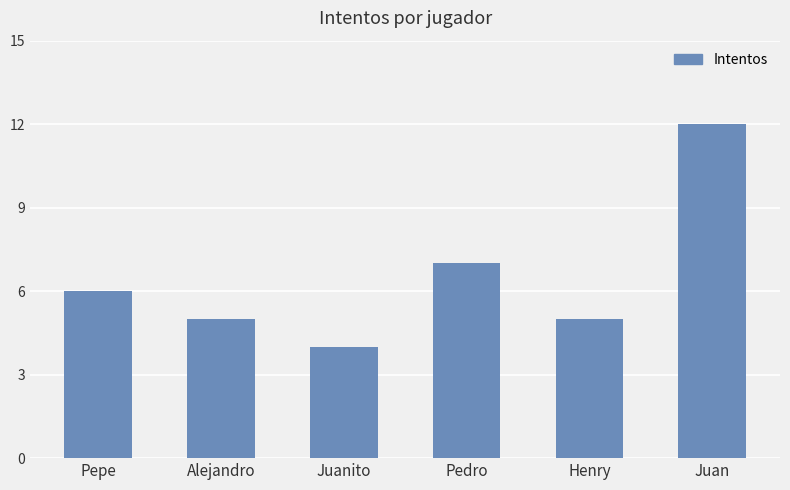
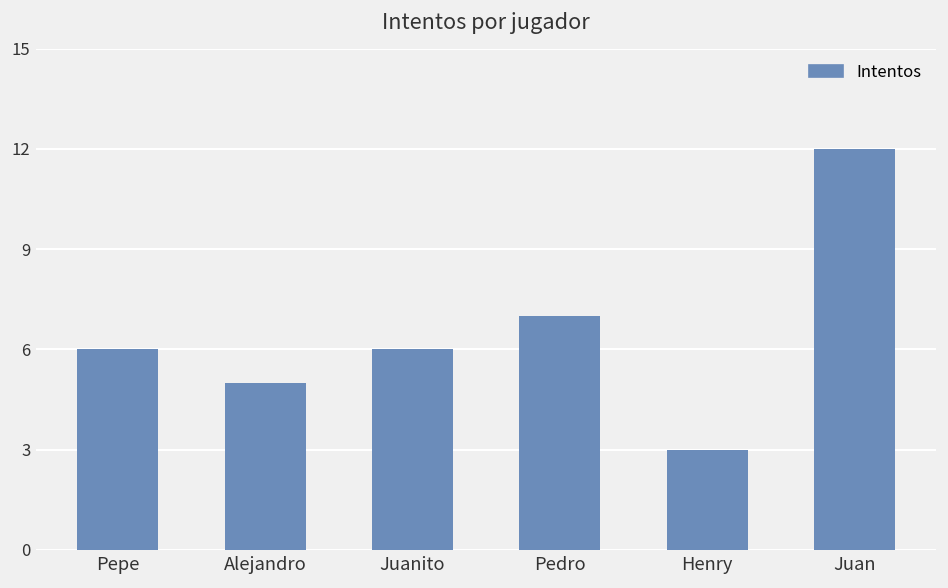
Juanito: 4 -> 6
Henry: 5 -> 3
